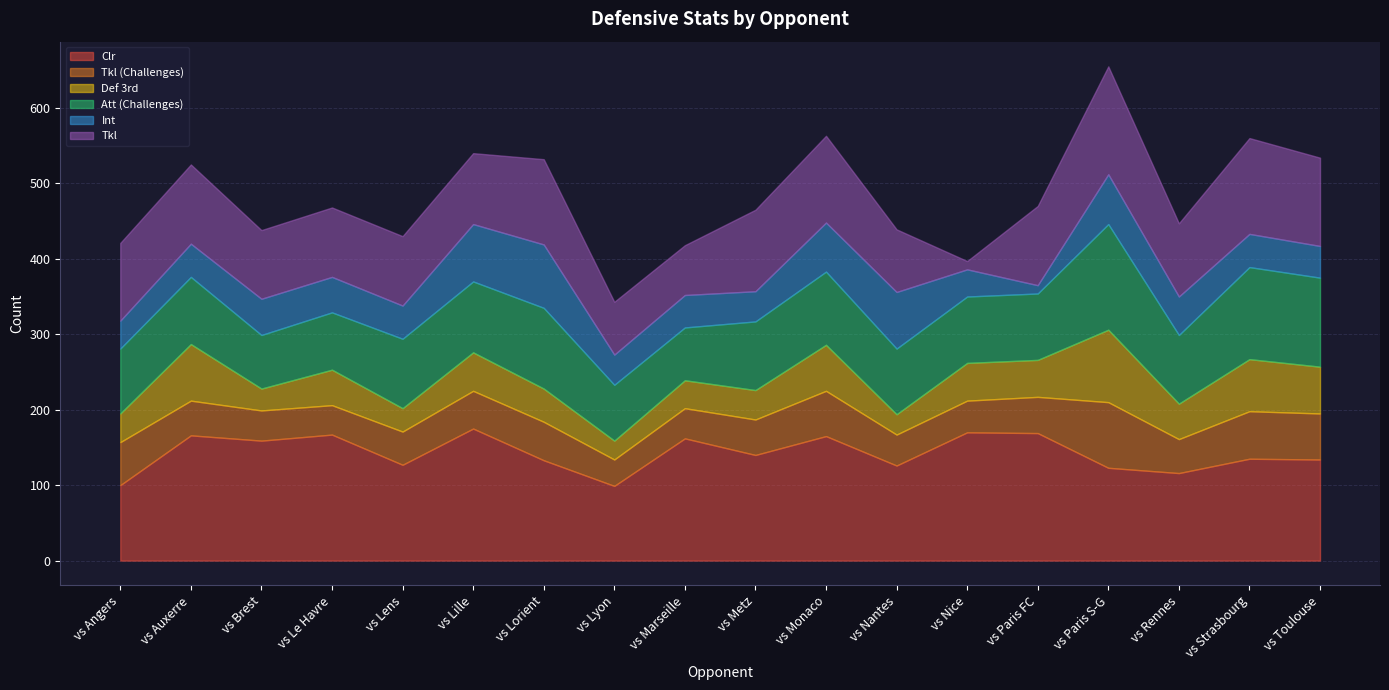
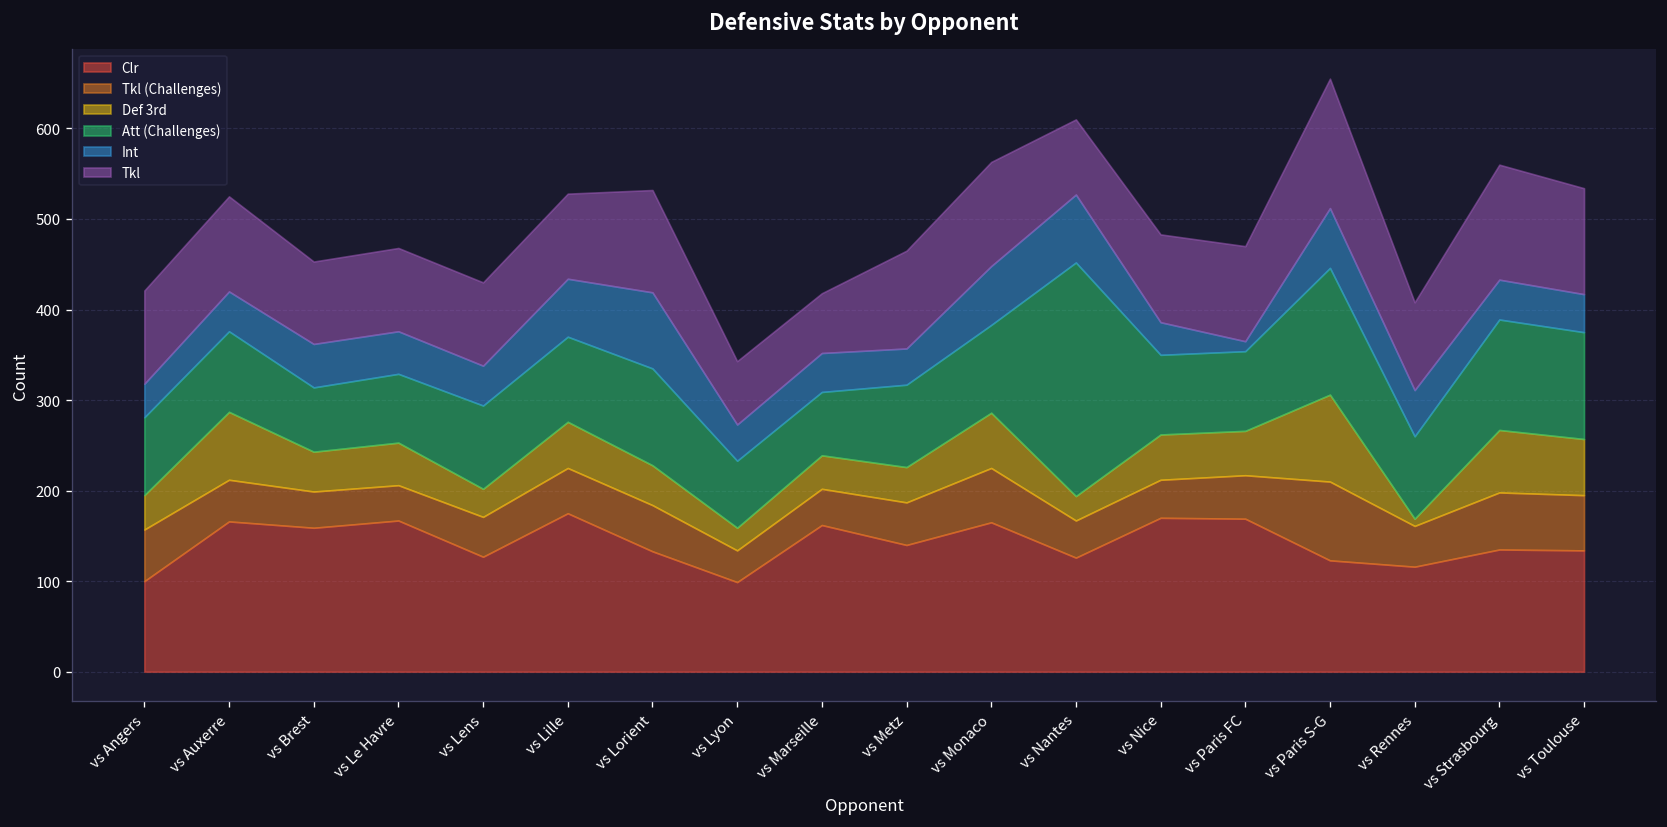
Def 3rd, vs Brest: 30 -> 40
Int, vs Lille: 80 -> 60
Att (Challenges), vs Nantes: 90 -> 260
Tkl, vs Nice: 10 -> 100
Def 3rd, vs Rennes: 50 -> 10
